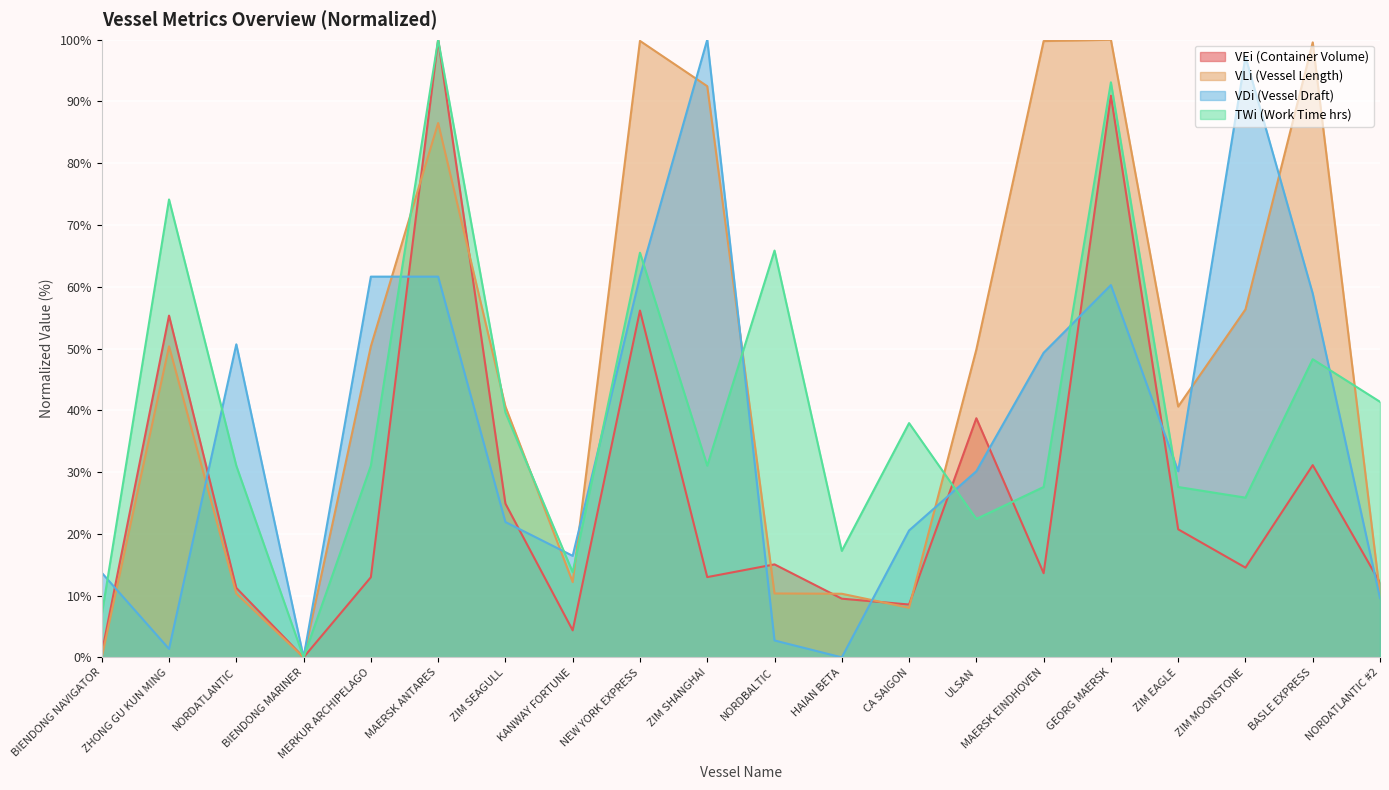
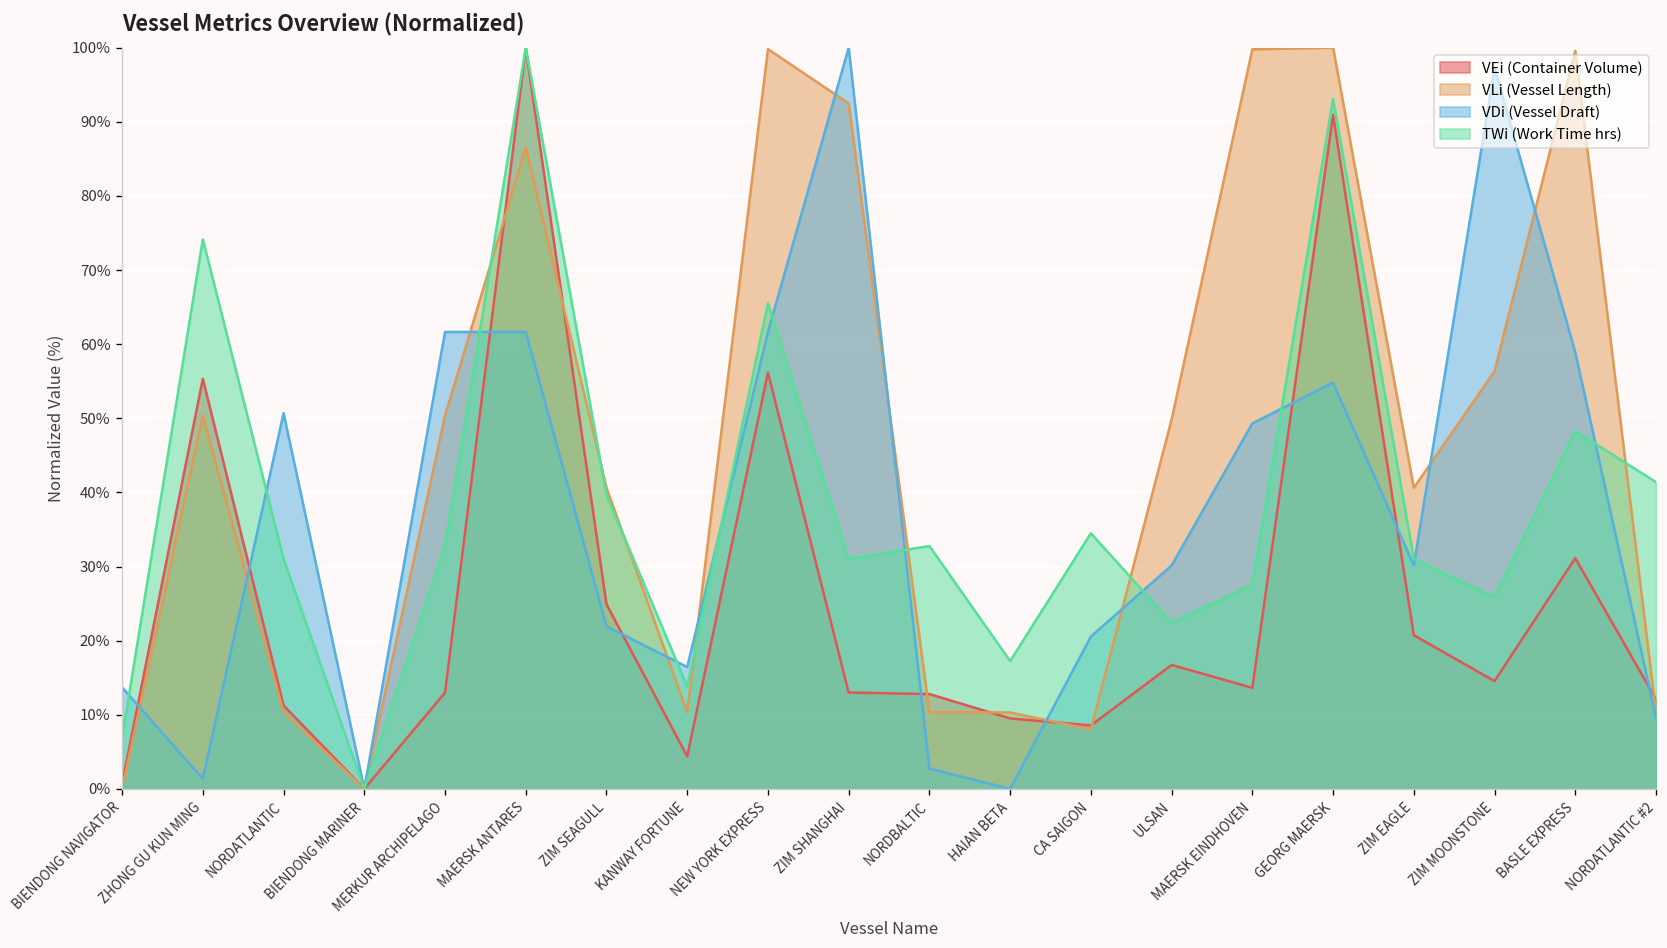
TWi (Work Time hrs), MERKUR ARCHIPELAGO: 31% -> 33%
VLi (Vessel Length), KANWAY FORTUNE: 12% -> 10%
VEi (Container Volume), NORDBALTIC: 15% -> 13%
TWi (Work Time hrs), NORDBALTIC: 66% -> 33%
TWi (Work Time hrs), CA SAIGON: 38% -> 34%
VEi (Container Volume), ULSAN: 39% -> 17%
VDi (Vessel Draft), GEORG MAERSK: 60% -> 55%
TWi (Work Time hrs), ZIM EAGLE: 28% -> 31%
